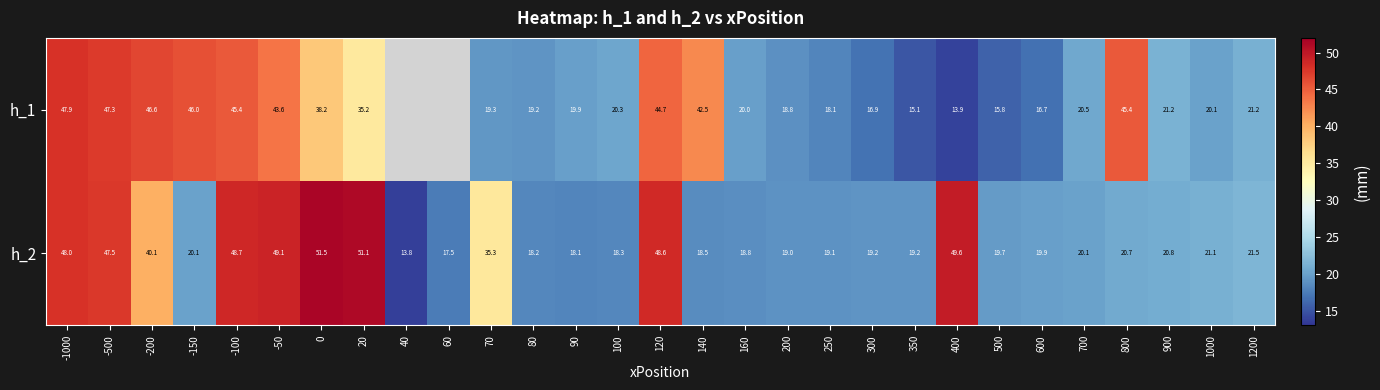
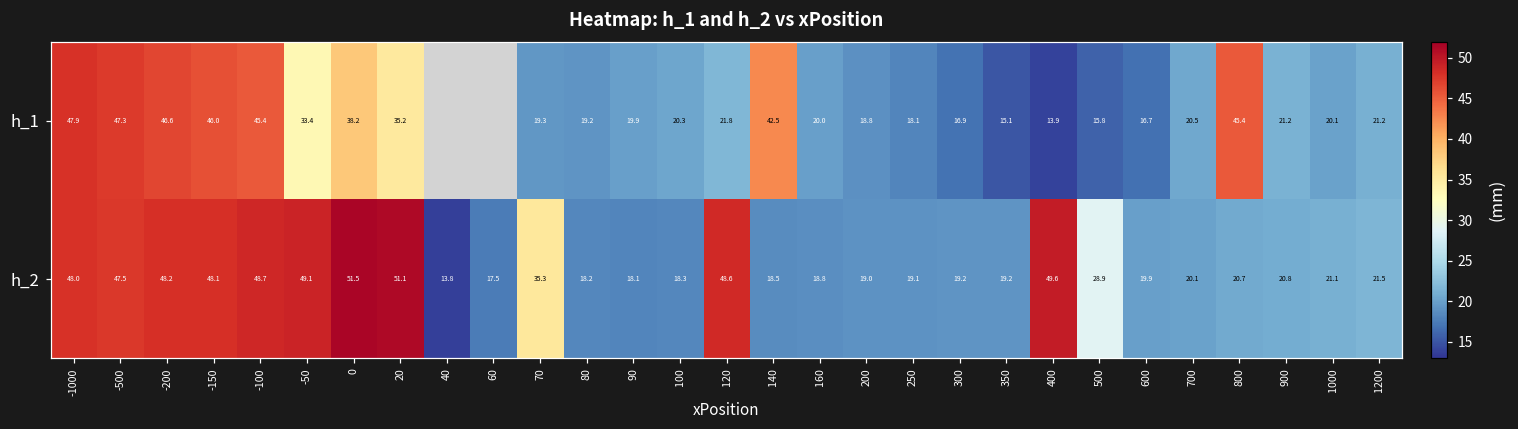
h_1, -50: 43.6 -> 33.4
h_1, 120: 44.7 -> 21.8
h_2, -200: 40.1 -> 48.2
h_2, -150: 20.1 -> 48.1
h_2, 500: 19.7 -> 28.9
